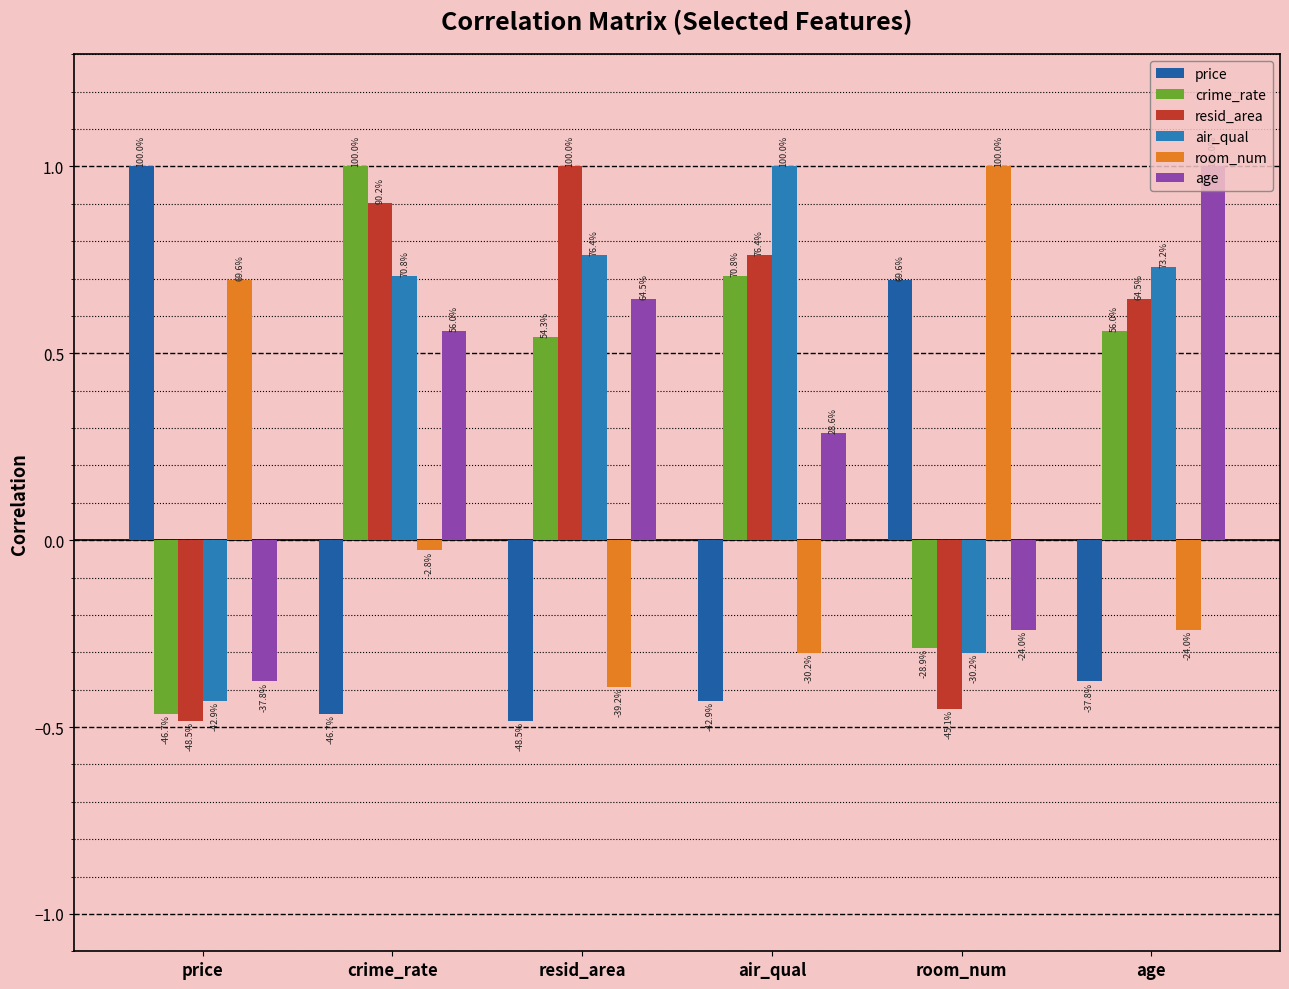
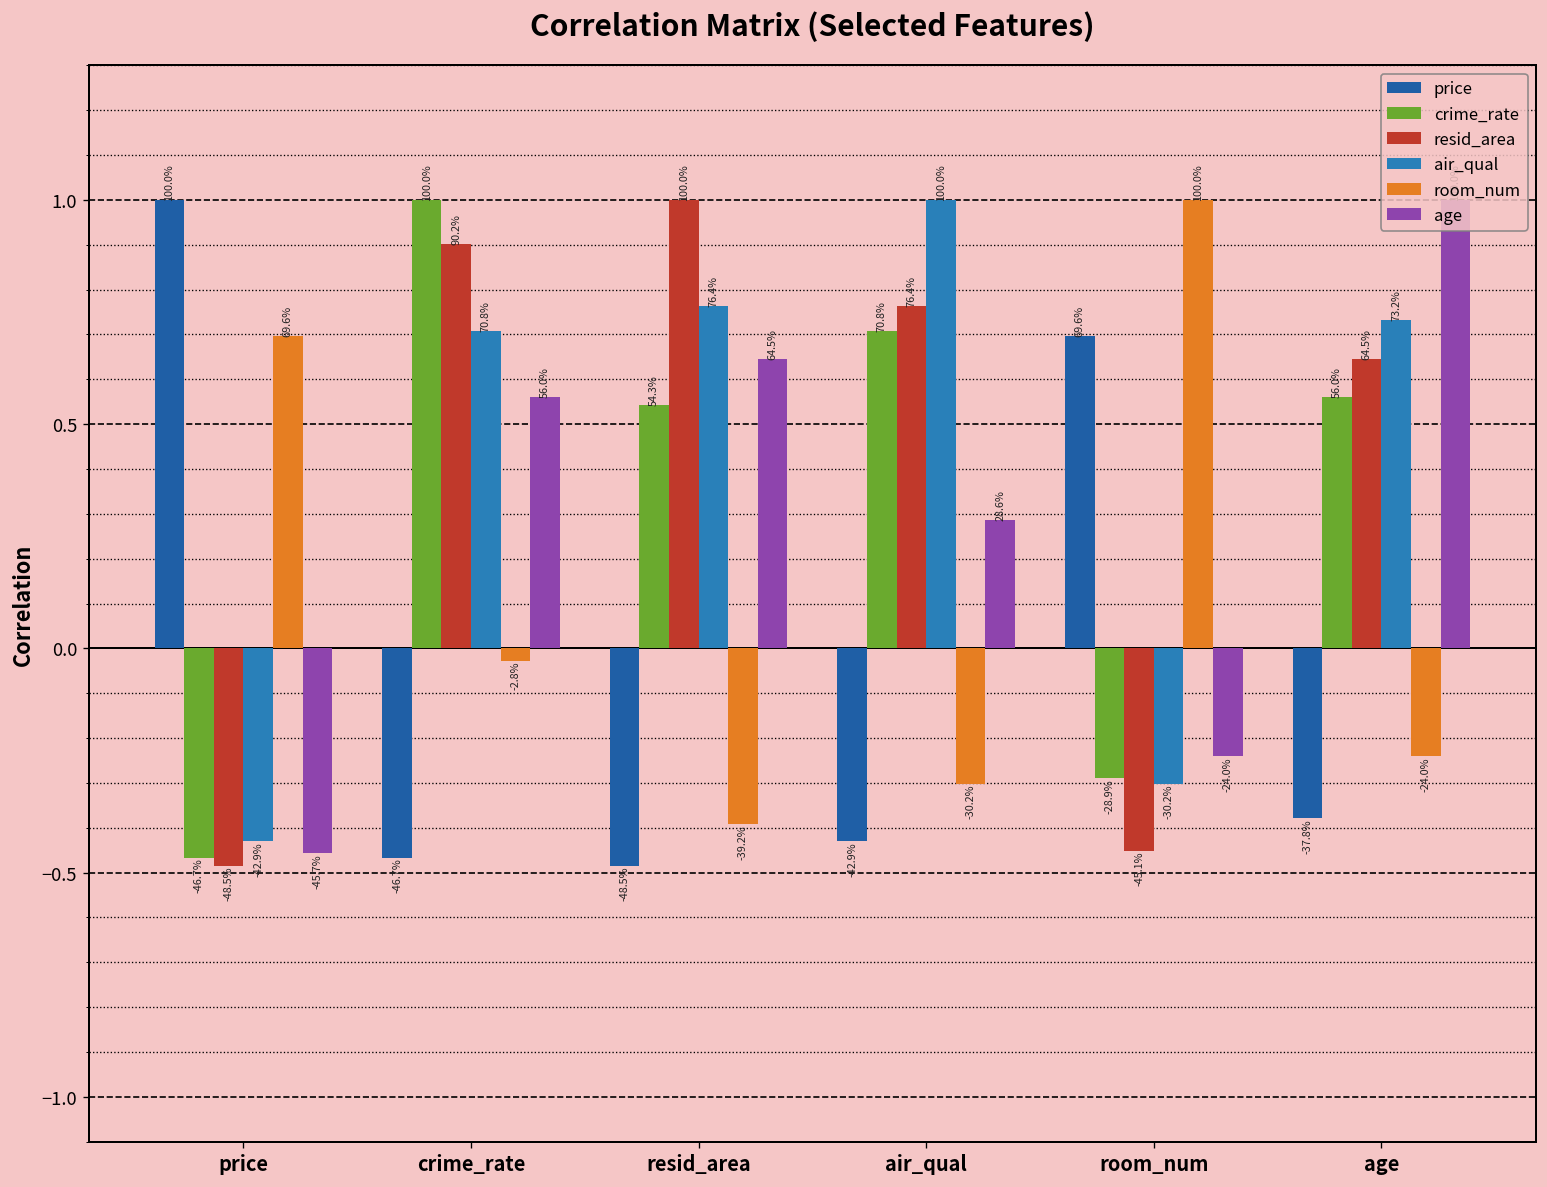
age, price: -37.8% -> -45.7%
